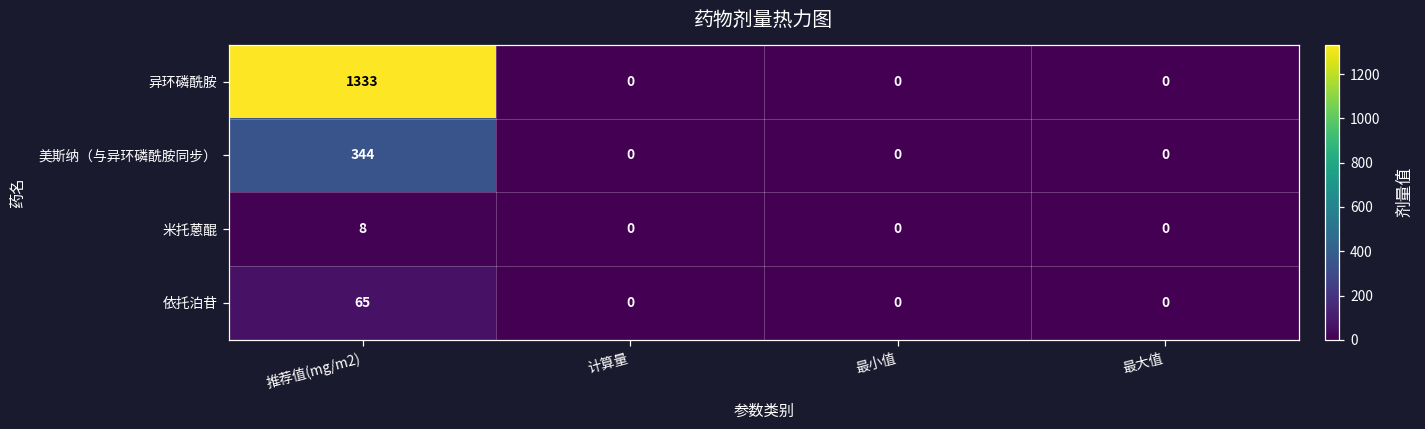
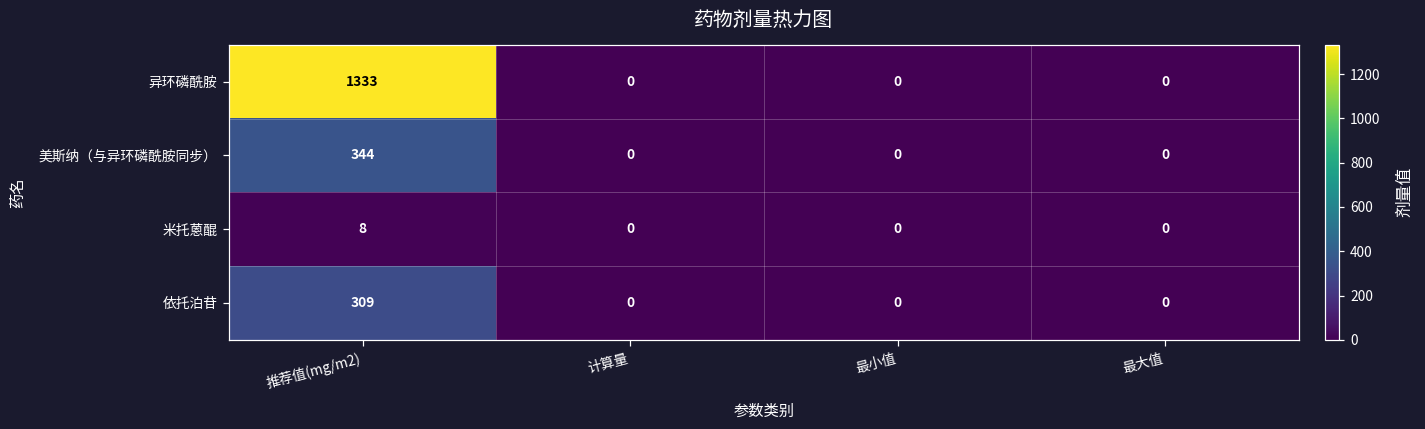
依托泊苷, 推荐值(mg/m2): 65 -> 309
